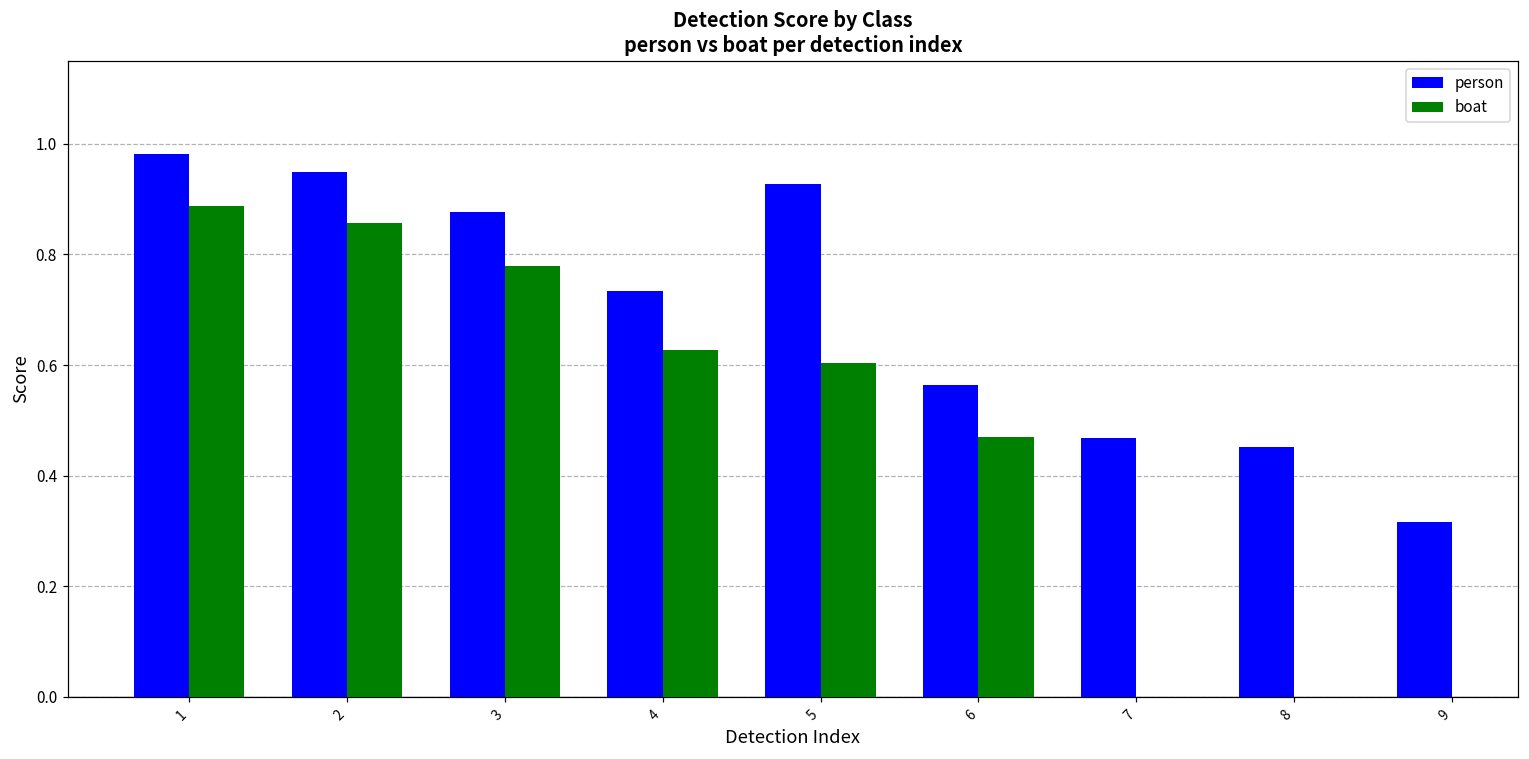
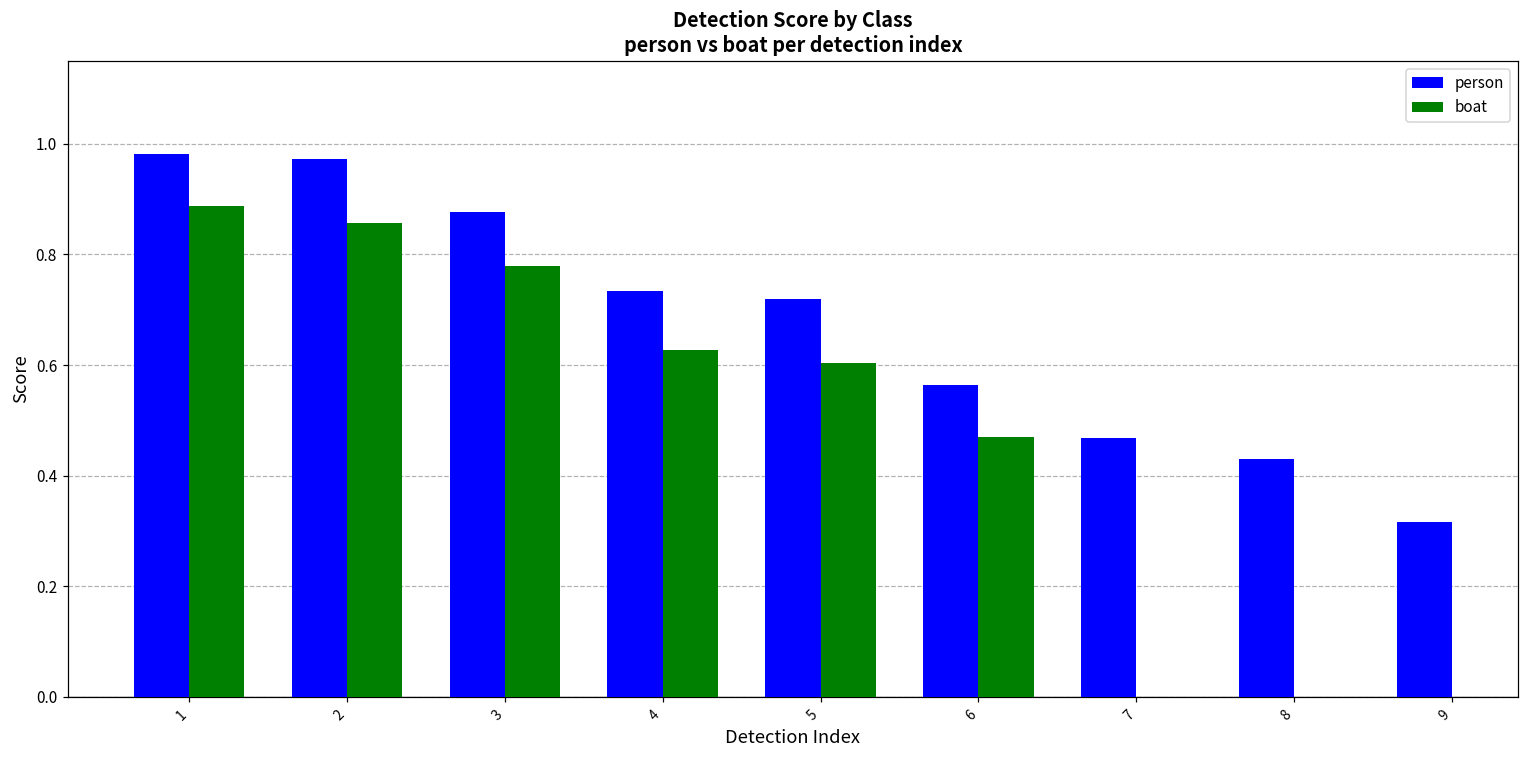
person, 2: 0.95 -> 0.97
person, 5: 0.93 -> 0.72
person, 8: 0.45 -> 0.43
